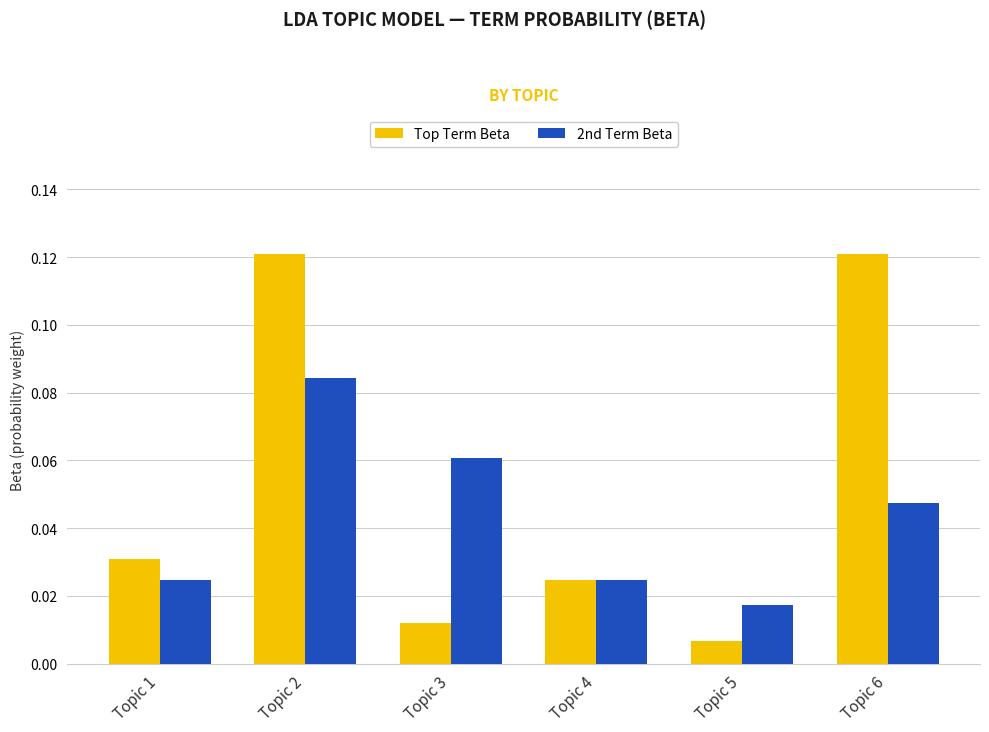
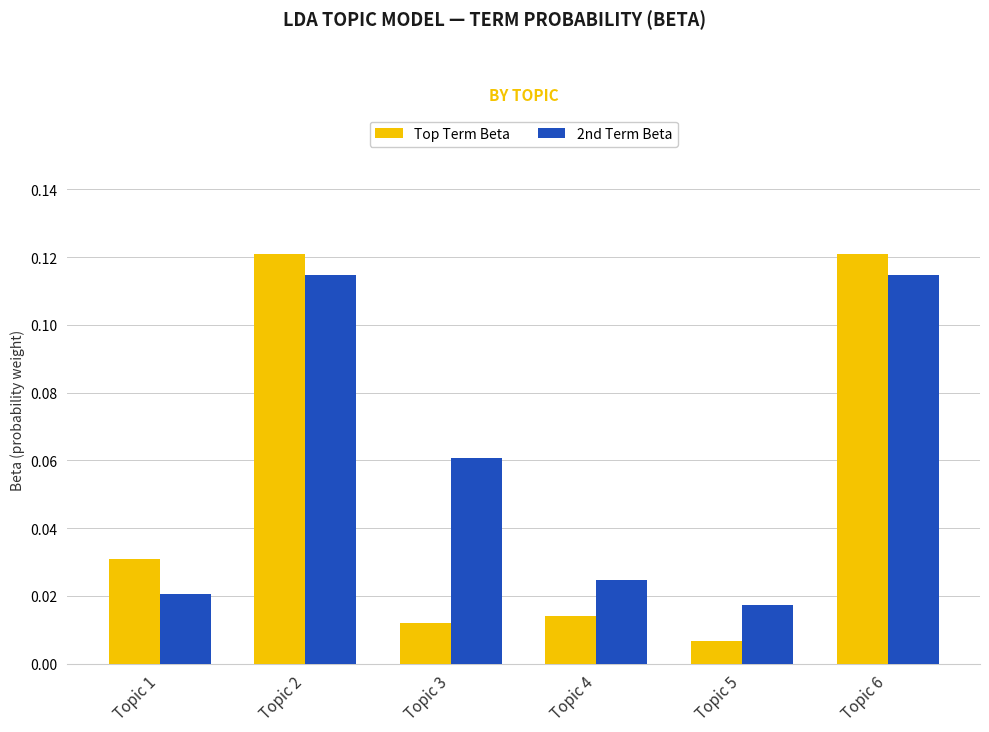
2nd Term Beta, Topic 1: 0.025 -> 0.021
2nd Term Beta, Topic 2: 0.084 -> 0.115
Top Term Beta, Topic 4: 0.025 -> 0.014
2nd Term Beta, Topic 6: 0.047 -> 0.115
